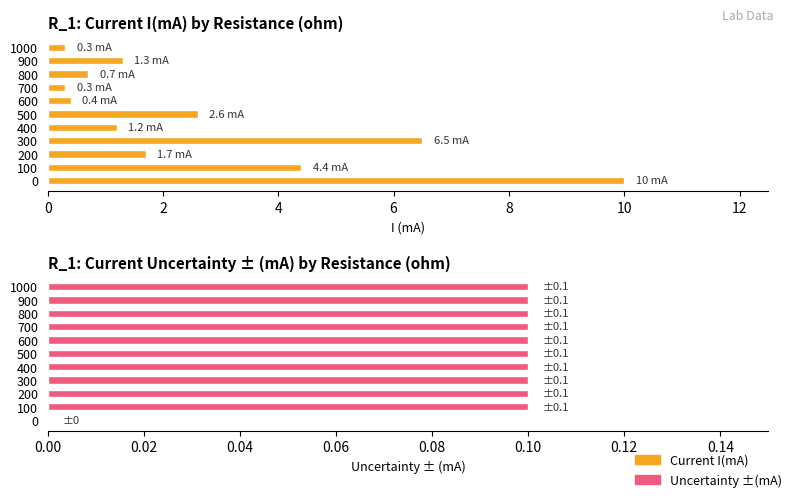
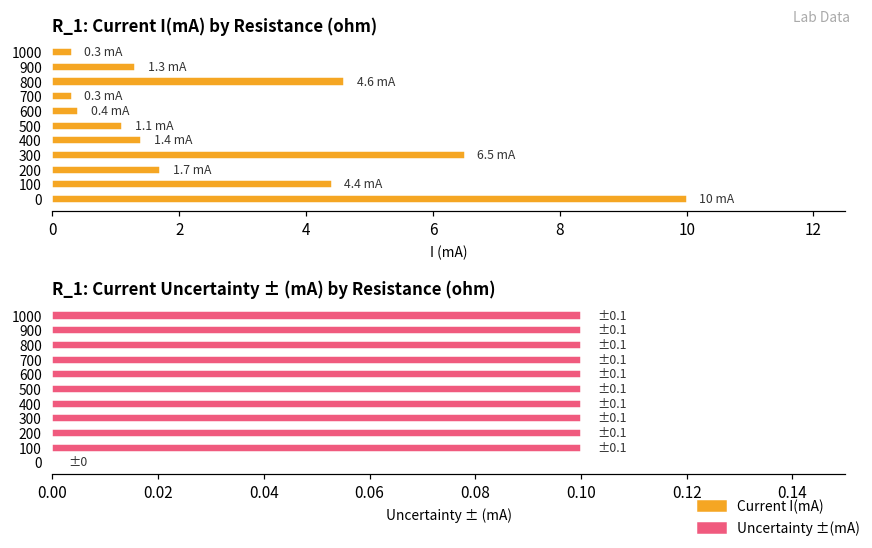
R_1: Current I(mA) by Resistance (ohm), 800: 0.7 -> 4.6
R_1: Current I(mA) by Resistance (ohm), 500: 2.6 -> 1.1
R_1: Current I(mA) by Resistance (ohm), 400: 1.2 -> 1.4
